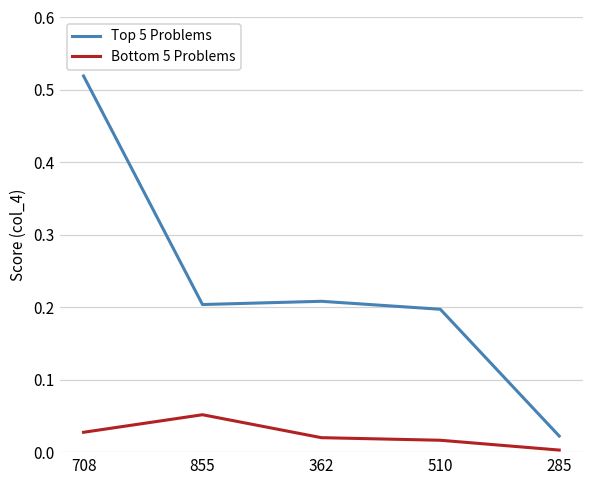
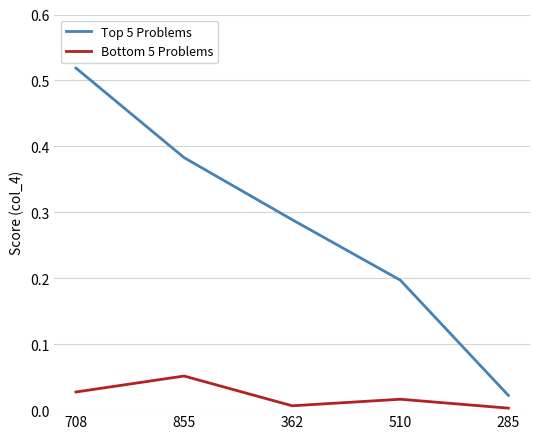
Top 5 Problems, 855: 0.20 -> 0.38
Top 5 Problems, 362: 0.21 -> 0.29
Bottom 5 Problems, 362: 0.02 -> 0.01
